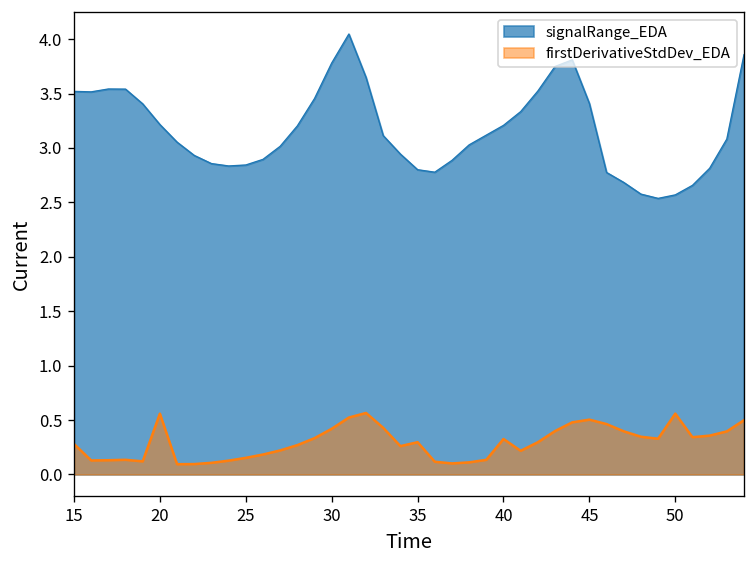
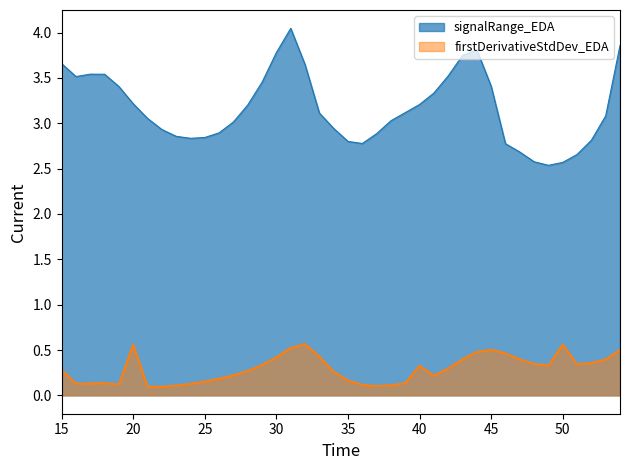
signalRange_EDA, 15: 3.5 -> 3.7
firstDerivativeStdDev_EDA, 35: 0.3 -> 0.2
